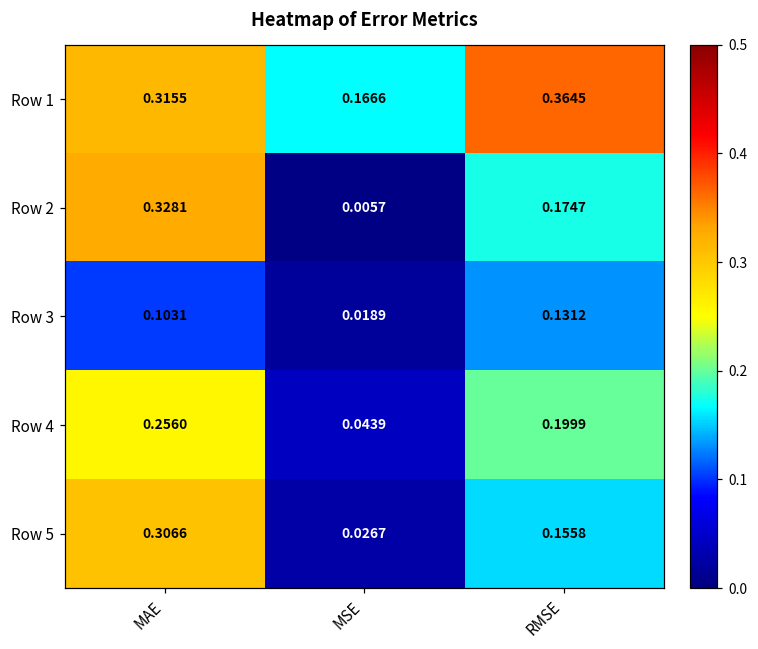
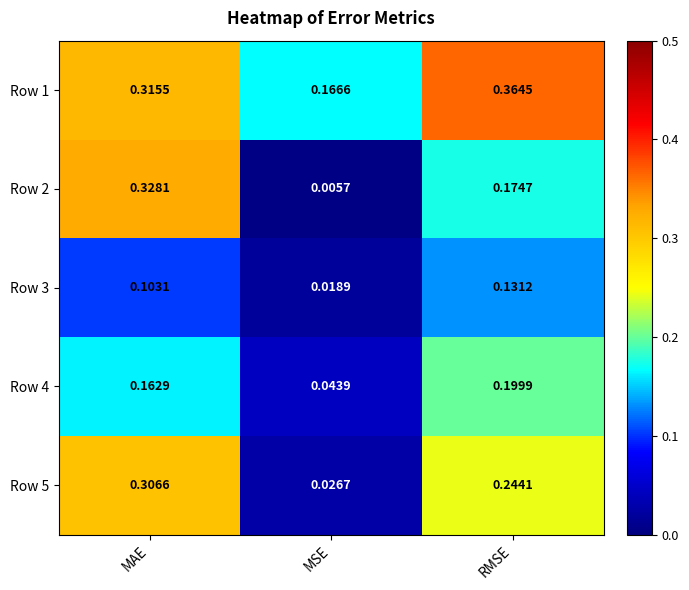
Row 4, MAE: 0.2560 -> 0.1629
Row 5, RMSE: 0.1558 -> 0.2441
